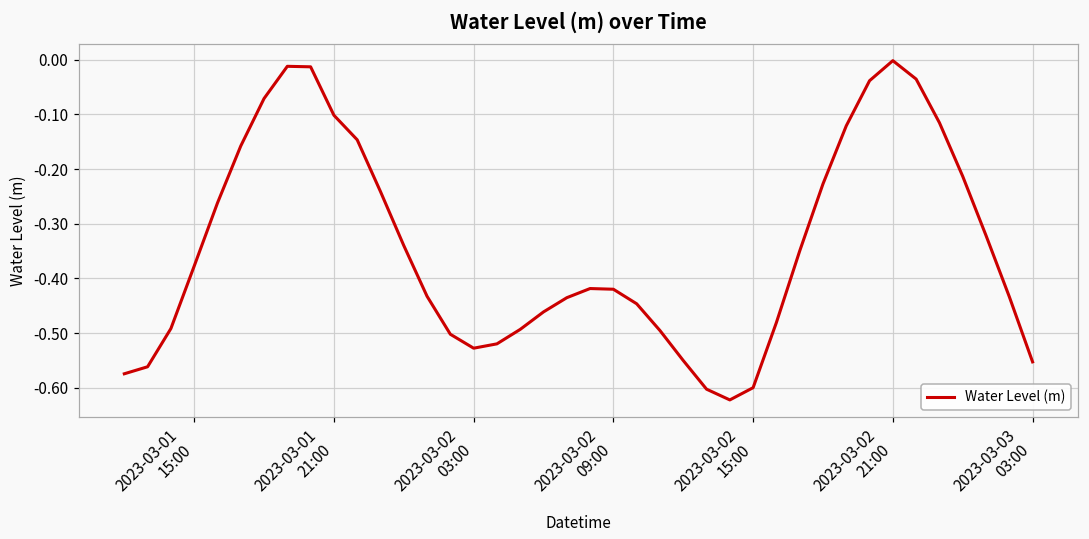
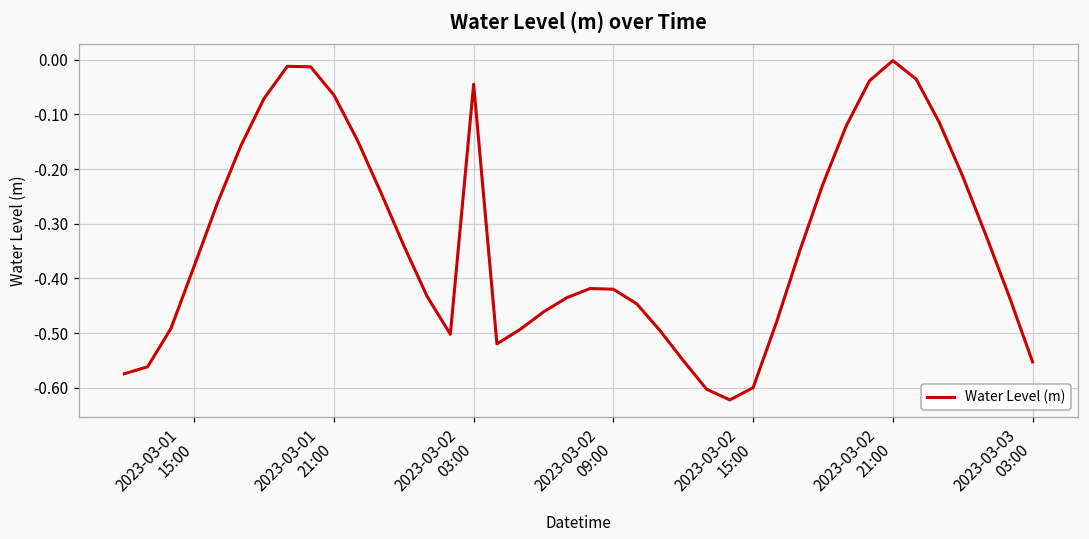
2023-03-01 21:00: -0.10 -> -0.06
2023-03-02 03:00: -0.53 -> -0.04
